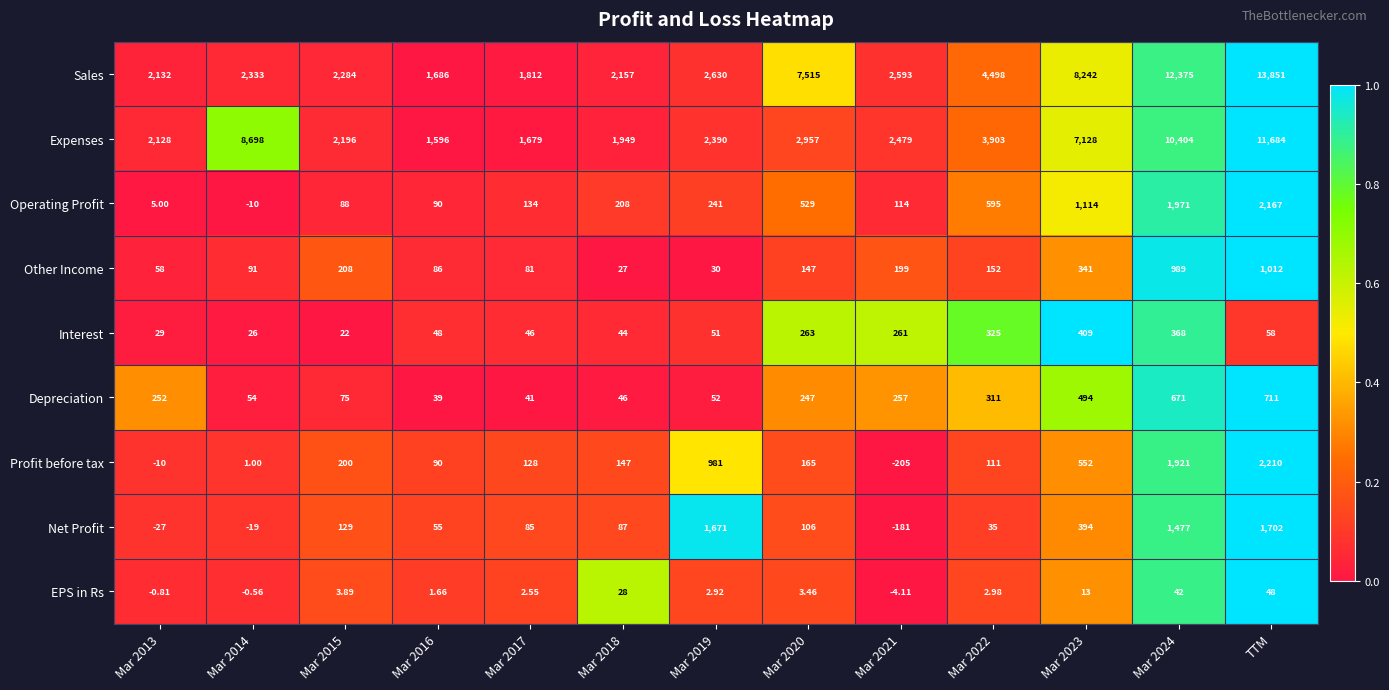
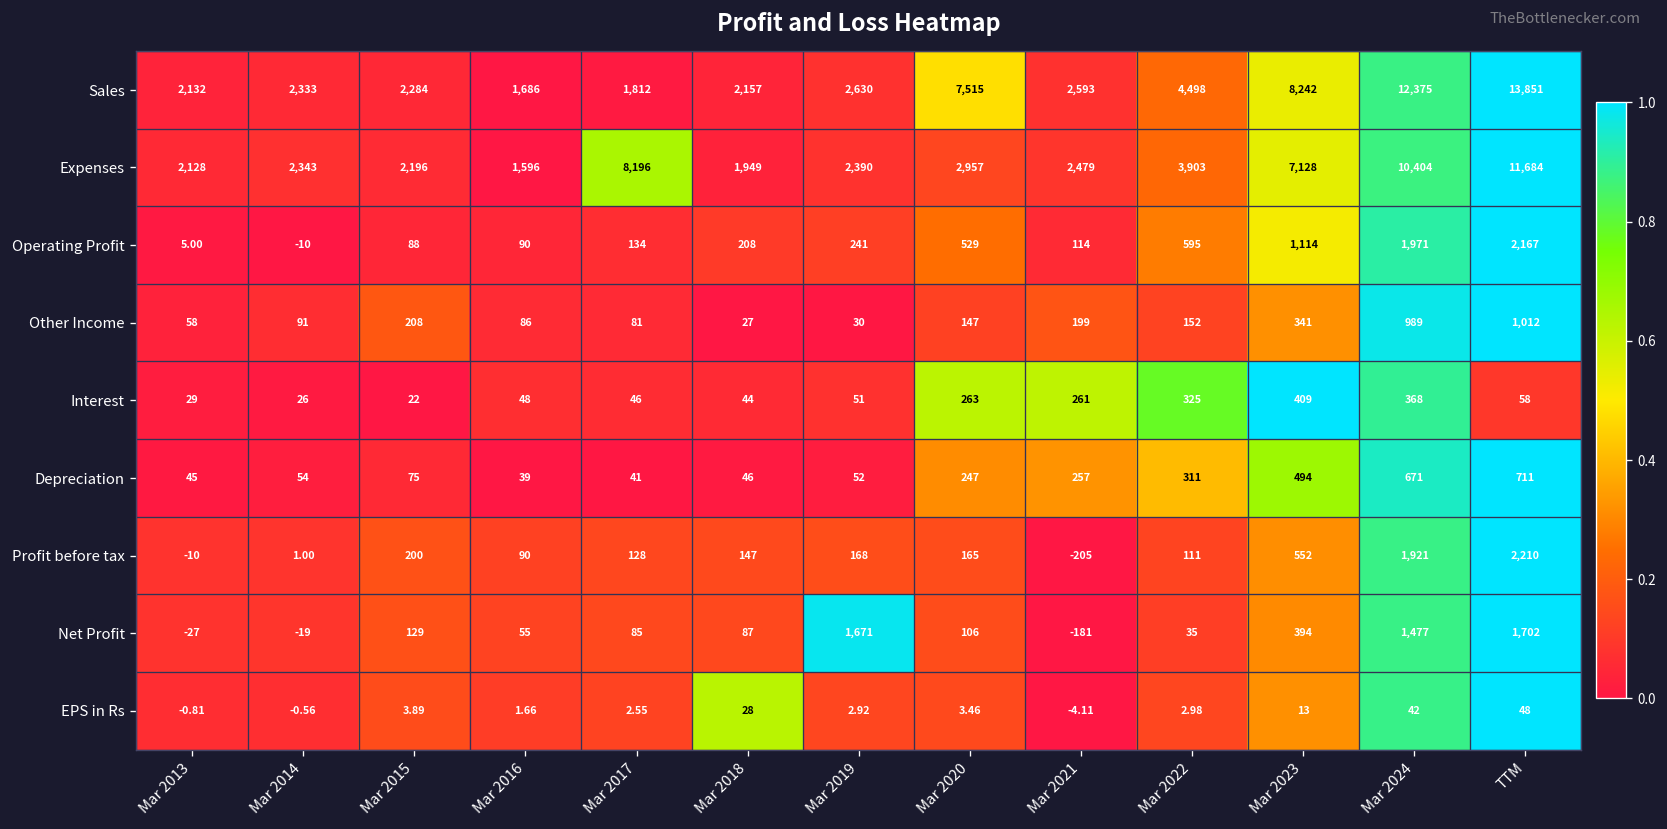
Expenses, Mar 2014: 8,698 -> 2,343
Expenses, Mar 2017: 1,679 -> 8,196
Depreciation, Mar 2013: 252 -> 45
Profit before tax, Mar 2019: 981 -> 168
